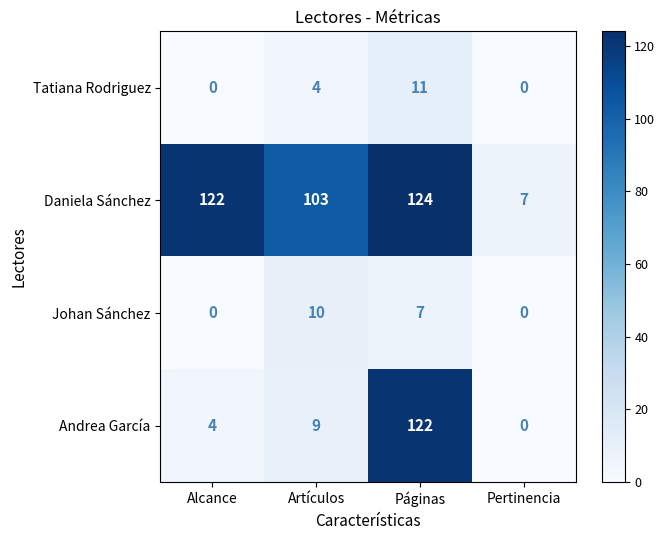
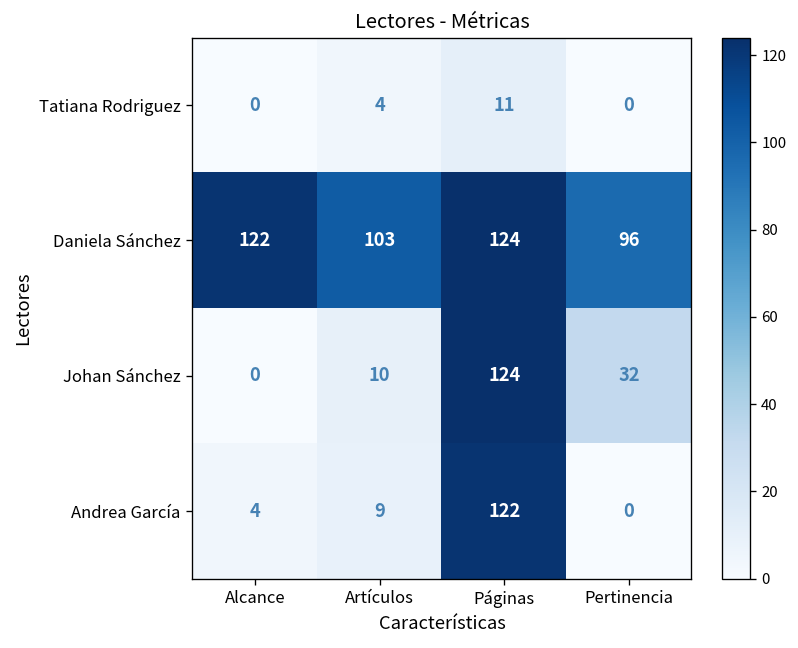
Daniela Sánchez, Pertinencia: 7 -> 96
Johan Sánchez, Páginas: 7 -> 124
Johan Sánchez, Pertinencia: 0 -> 32
